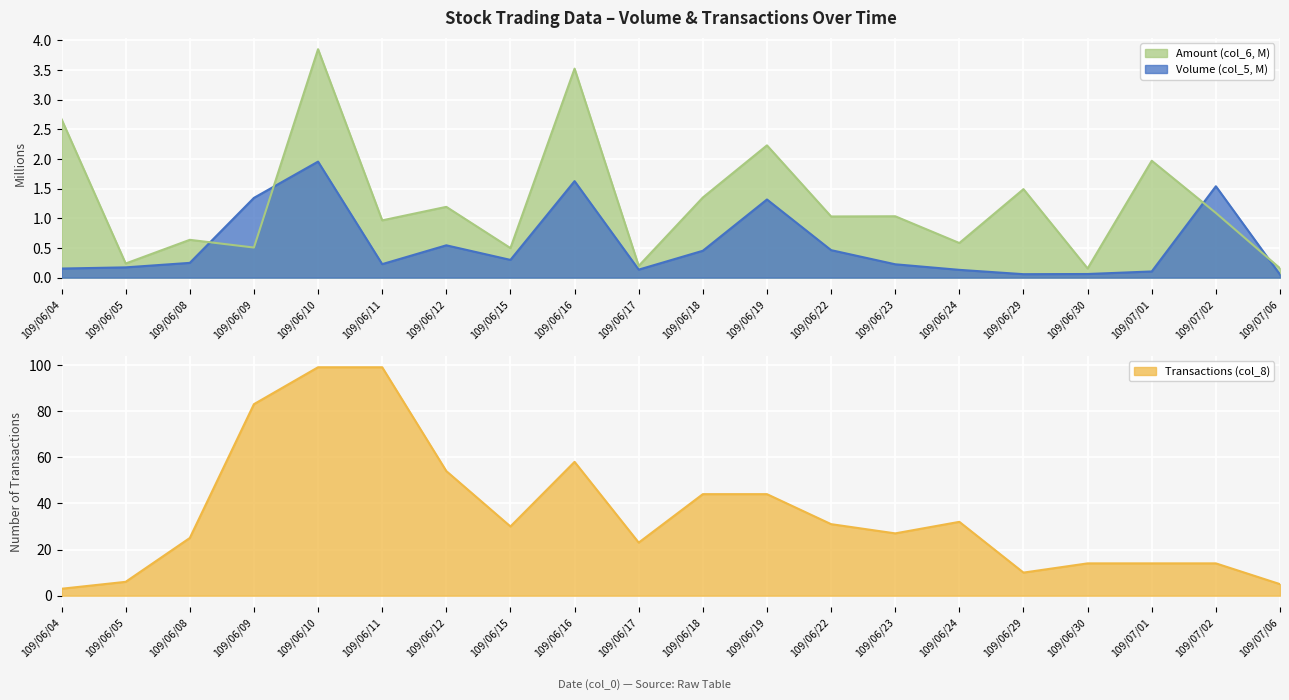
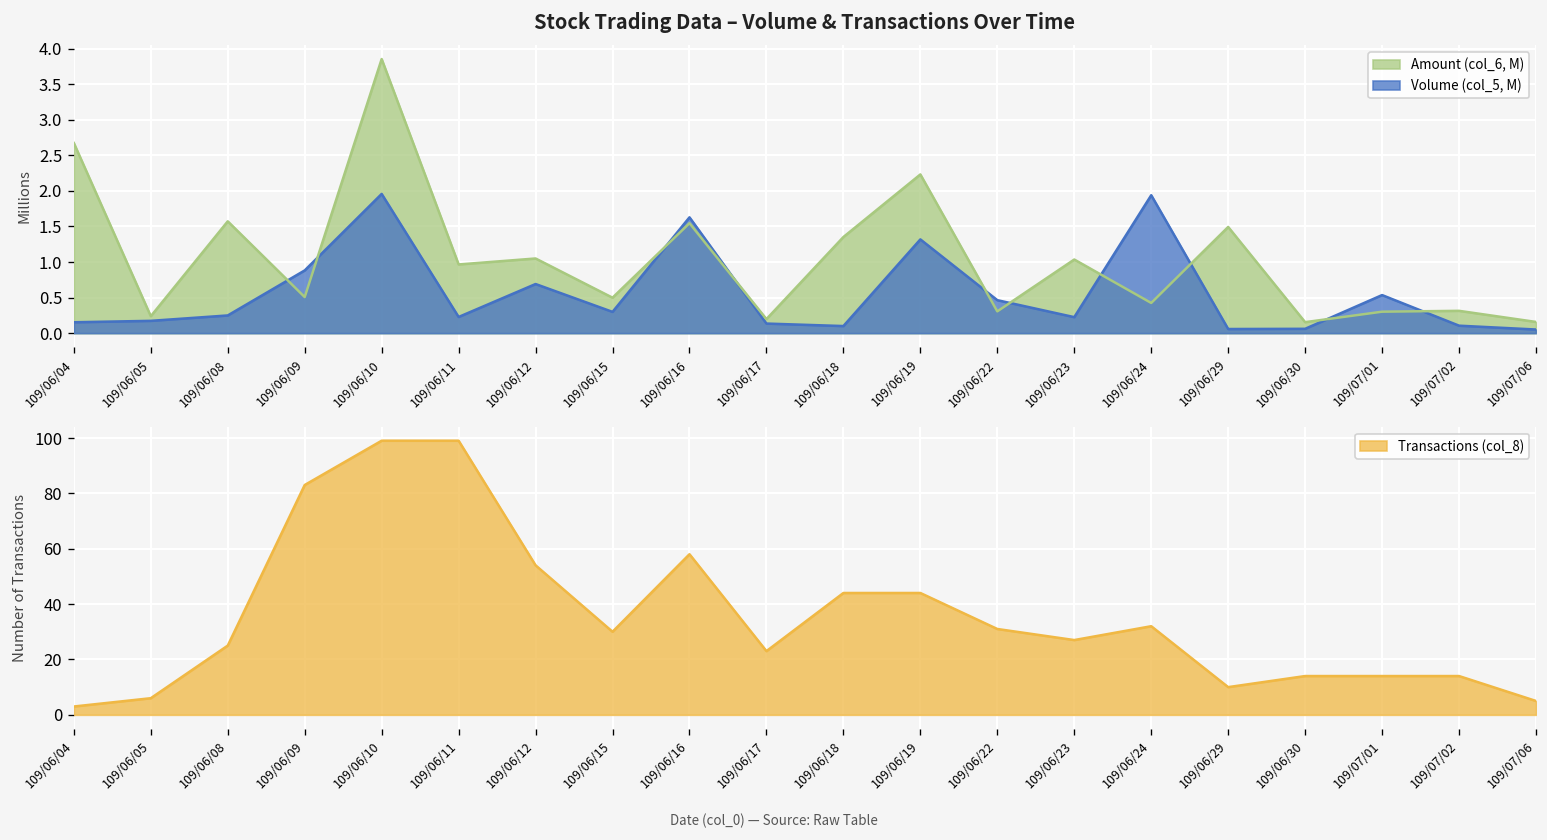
Stock Trading Data – Volume & Transactions Over Time, Amount (col_6, M), 109/06/08: 0.6 -> 1.6
Stock Trading Data – Volume & Transactions Over Time, Volume (col_5, M), 109/06/09: 1.3 -> 0.9
Stock Trading Data – Volume & Transactions Over Time, Amount (col_6, M), 109/06/12: 1.2 -> 1.0
Stock Trading Data – Volume & Transactions Over Time, Volume (col_5, M), 109/06/12: 0.5 -> 0.7
Stock Trading Data – Volume & Transactions Over Time, Amount (col_6, M), 109/06/16: 3.5 -> 1.5
Stock Trading Data – Volume & Transactions Over Time, Volume (col_5, M), 109/06/18: 0.5 -> 0.1
Stock Trading Data – Volume & Transactions Over Time, Amount (col_6, M), 109/06/22: 1.0 -> 0.3
Stock Trading Data – Volume & Transactions Over Time, Amount (col_6, M), 109/06/24: 0.6 -> 0.4
Stock Trading Data – Volume & Transactions Over Time, Volume (col_5, M), 109/06/24: 0.1 -> 1.9
Stock Trading Data – Volume & Transactions Over Time, Amount (col_6, M), 109/07/01: 2.0 -> 0.3
Stock Trading Data – Volume & Transactions Over Time, Volume (col_5, M), 109/07/01: 0.1 -> 0.5
Stock Trading Data – Volume & Transactions Over Time, Amount (col_6, M), 109/07/02: 1.1 -> 0.3
Stock Trading Data – Volume & Transactions Over Time, Volume (col_5, M), 109/07/02: 1.5 -> 0.1
